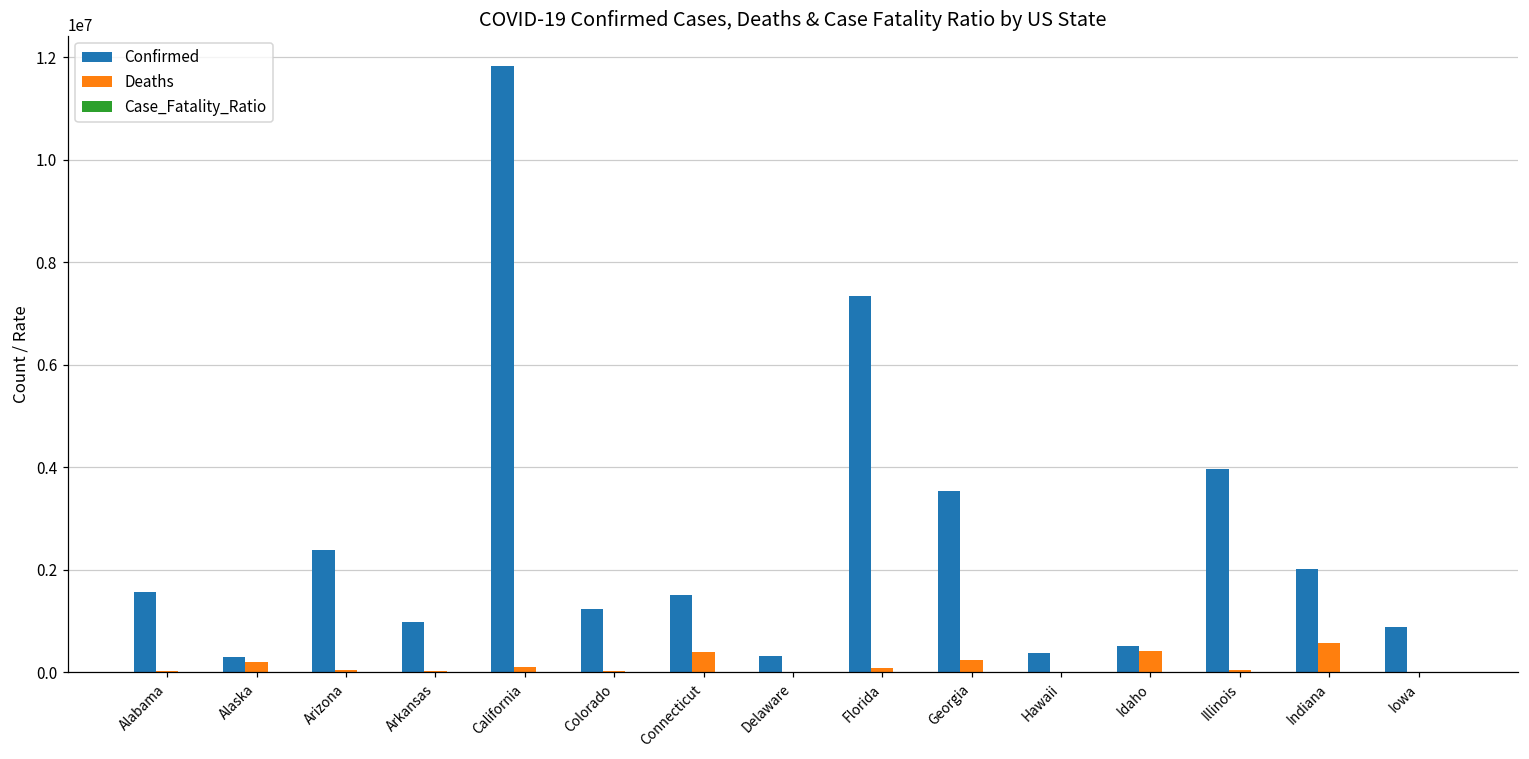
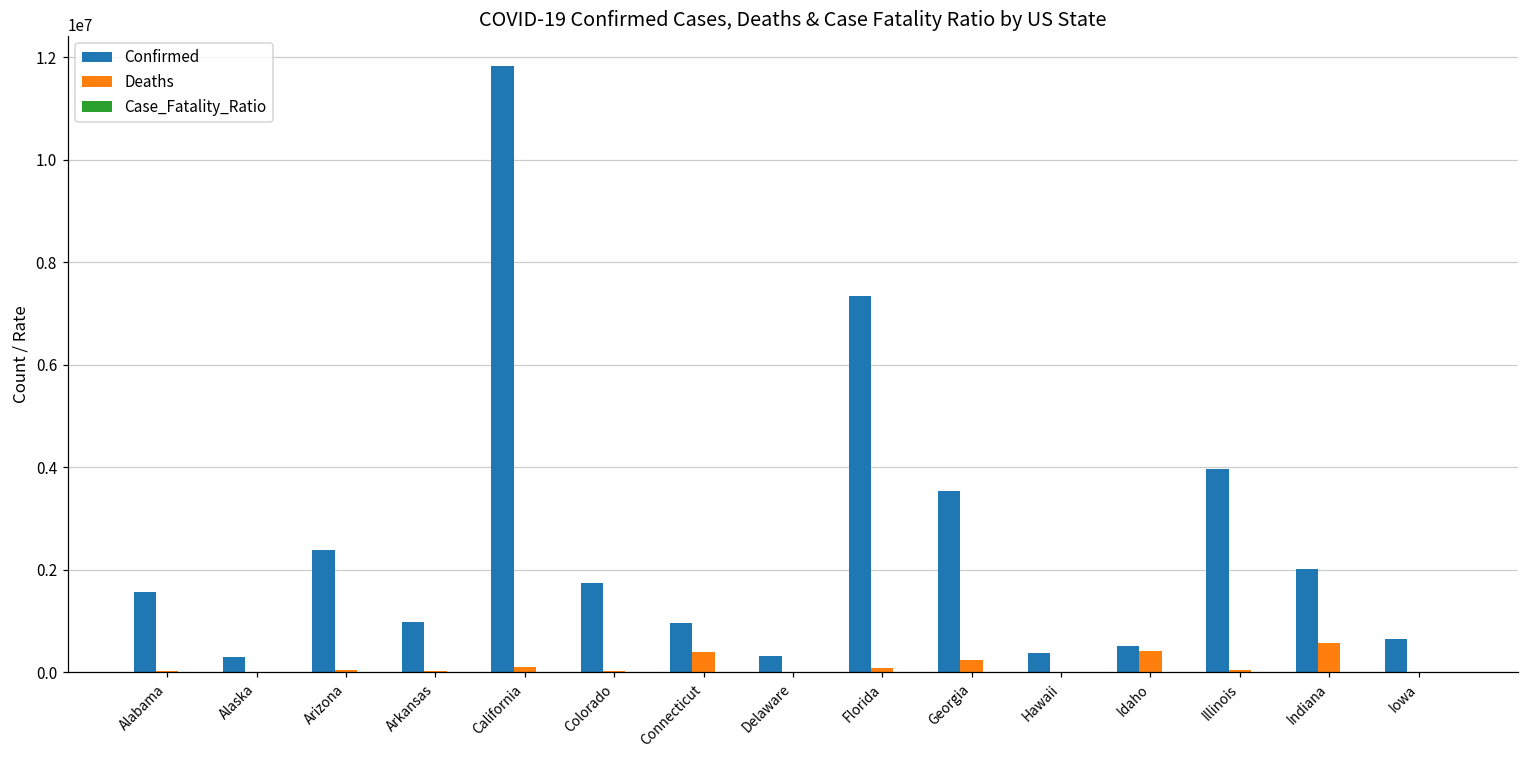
Deaths, Alaska: 200000 -> 0
Confirmed, Colorado: 1200000 -> 1700000
Confirmed, Connecticut: 1500000 -> 900000
Confirmed, Iowa: 900000 -> 700000
